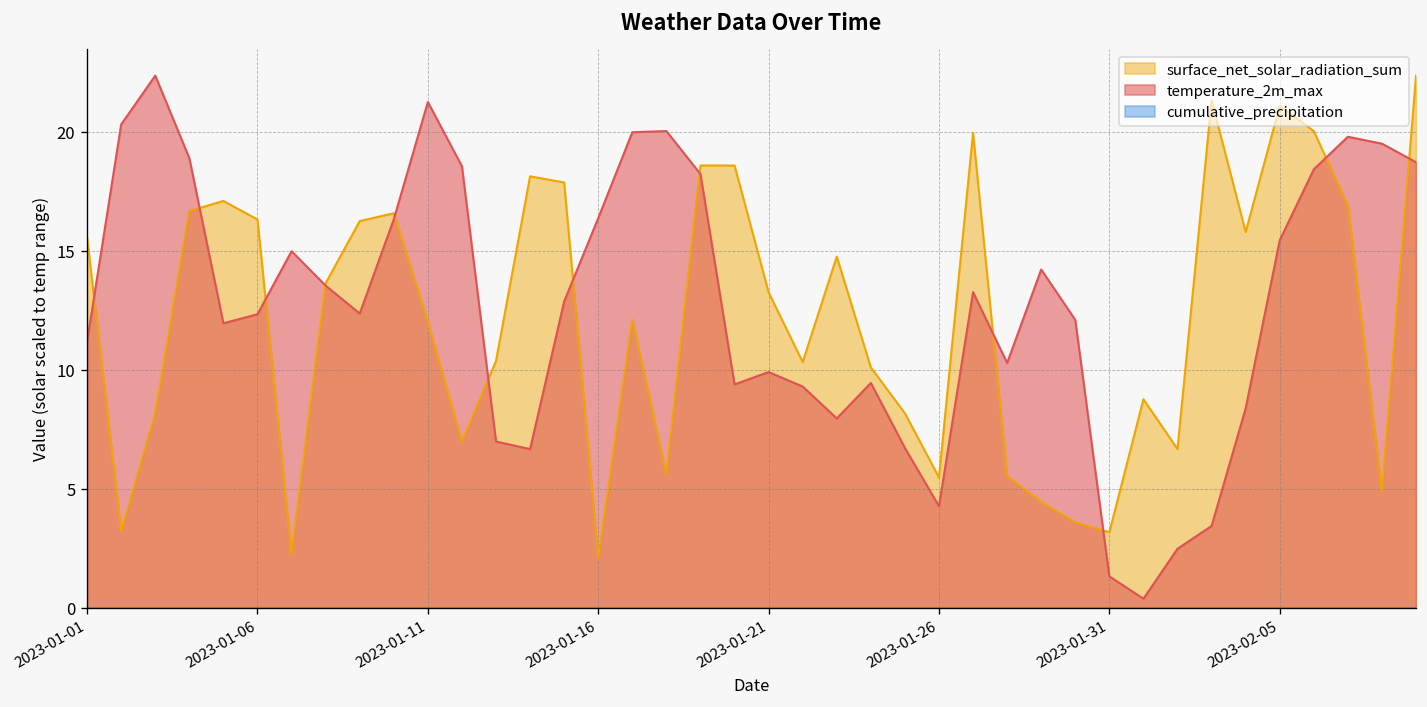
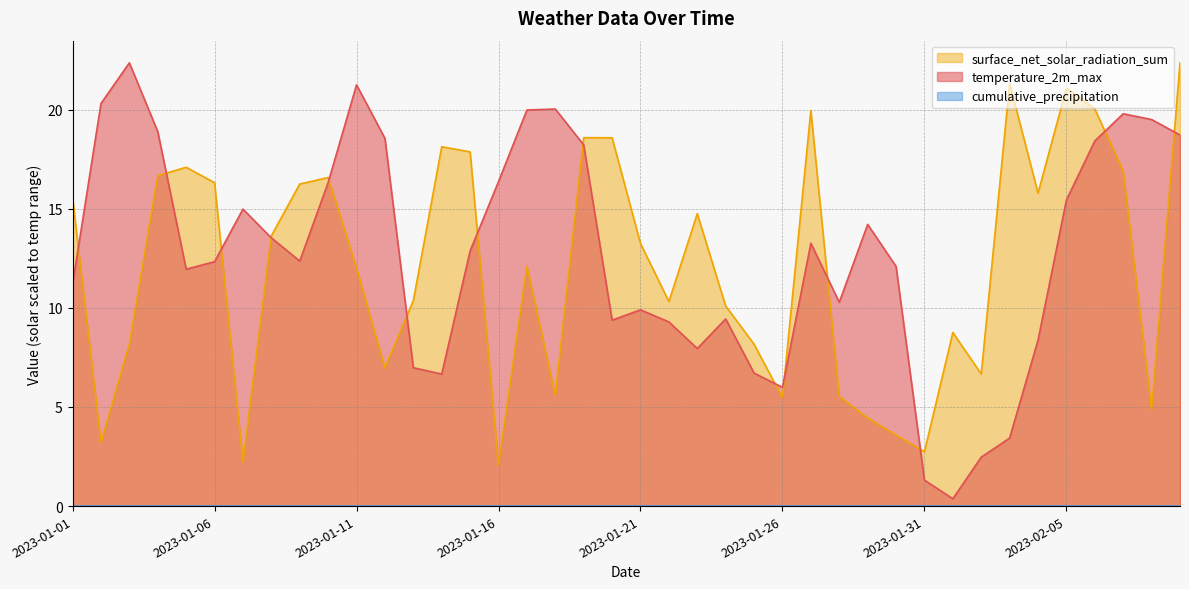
temperature_2m_max, 2023-01-26: 4.3 -> 6.0
surface_net_solar_radiation_sum, 2023-01-31: 3.2 -> 2.7
